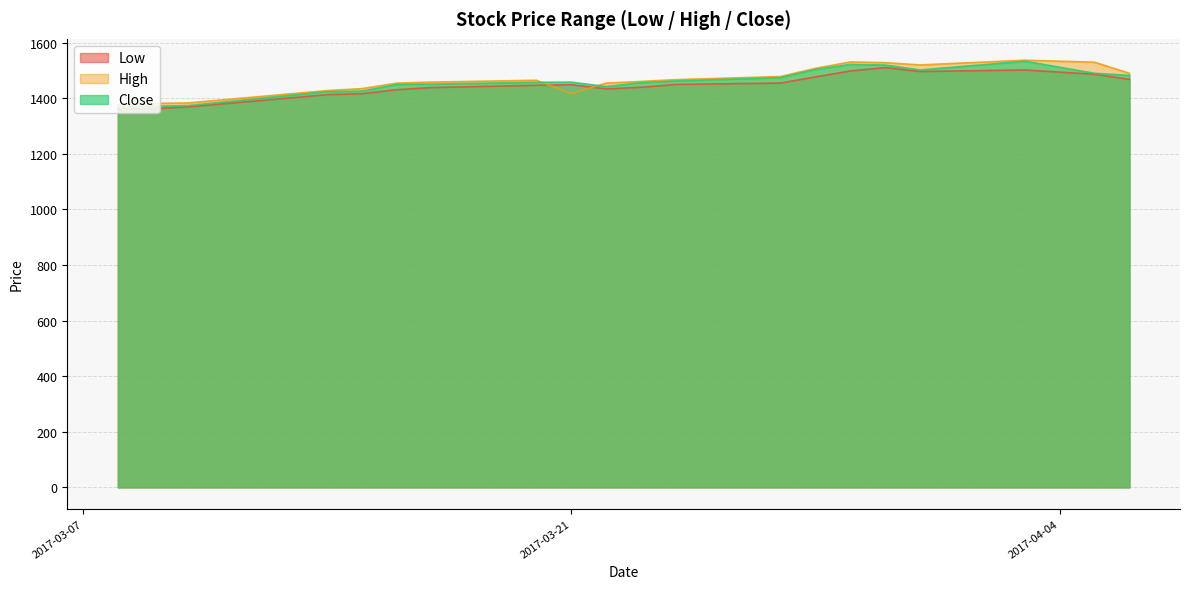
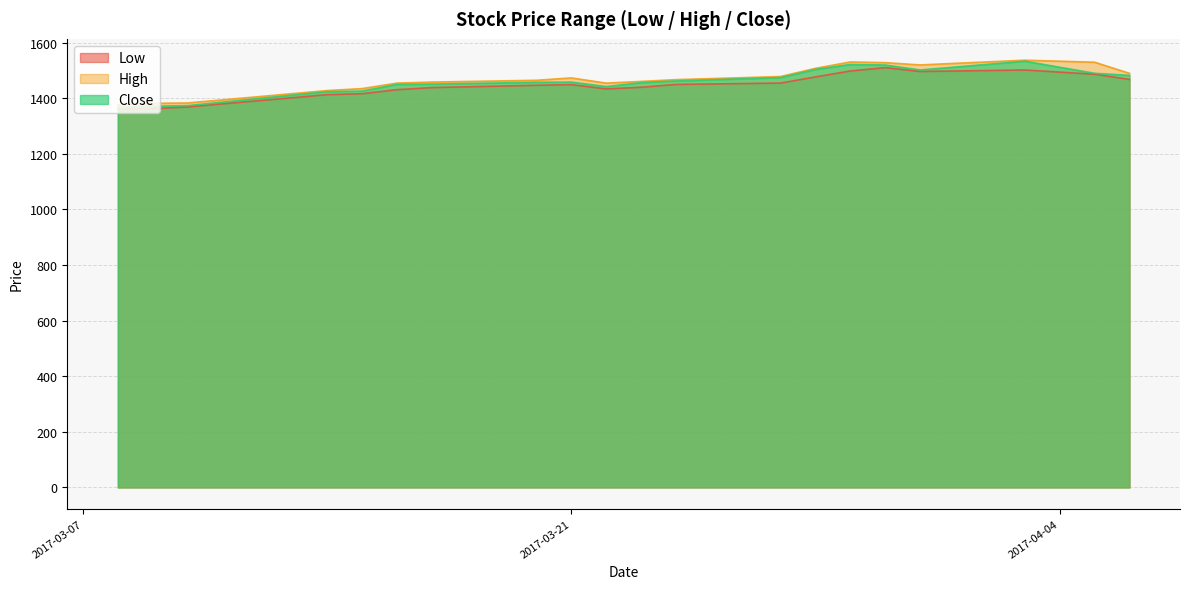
High, 2017-03-21: 1420 -> 1470
